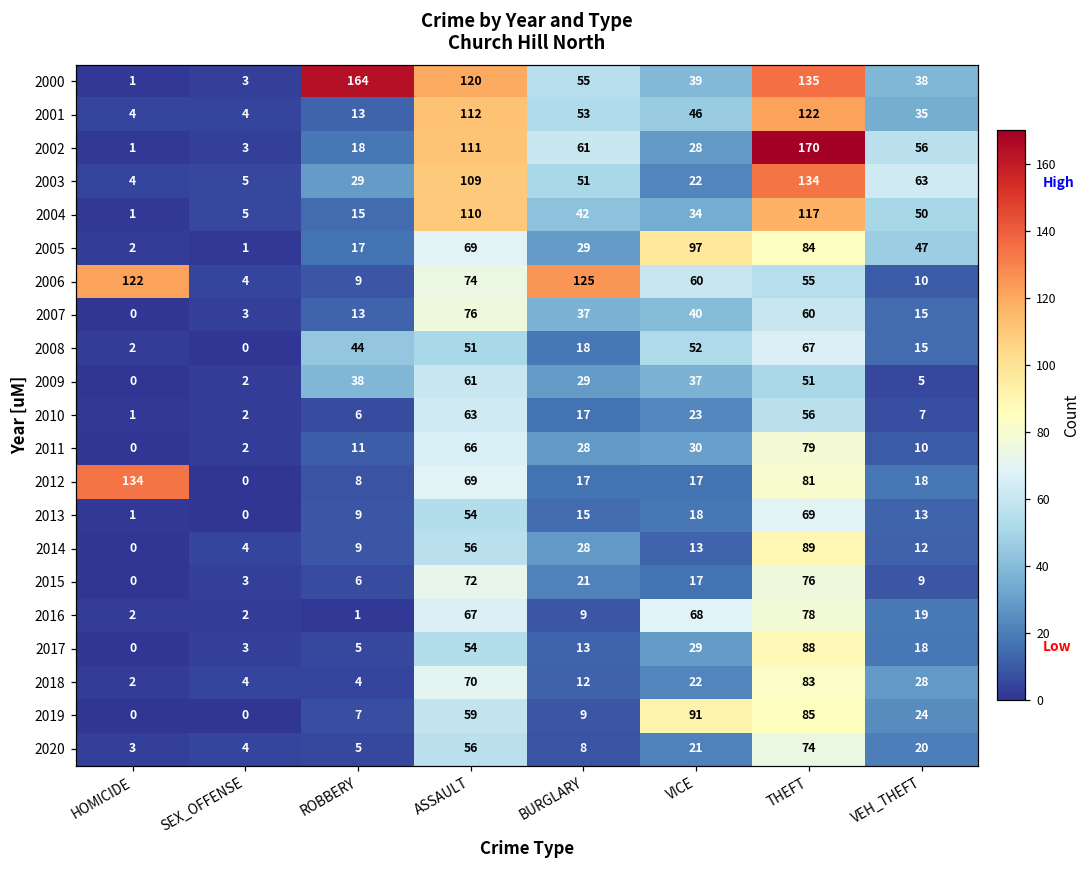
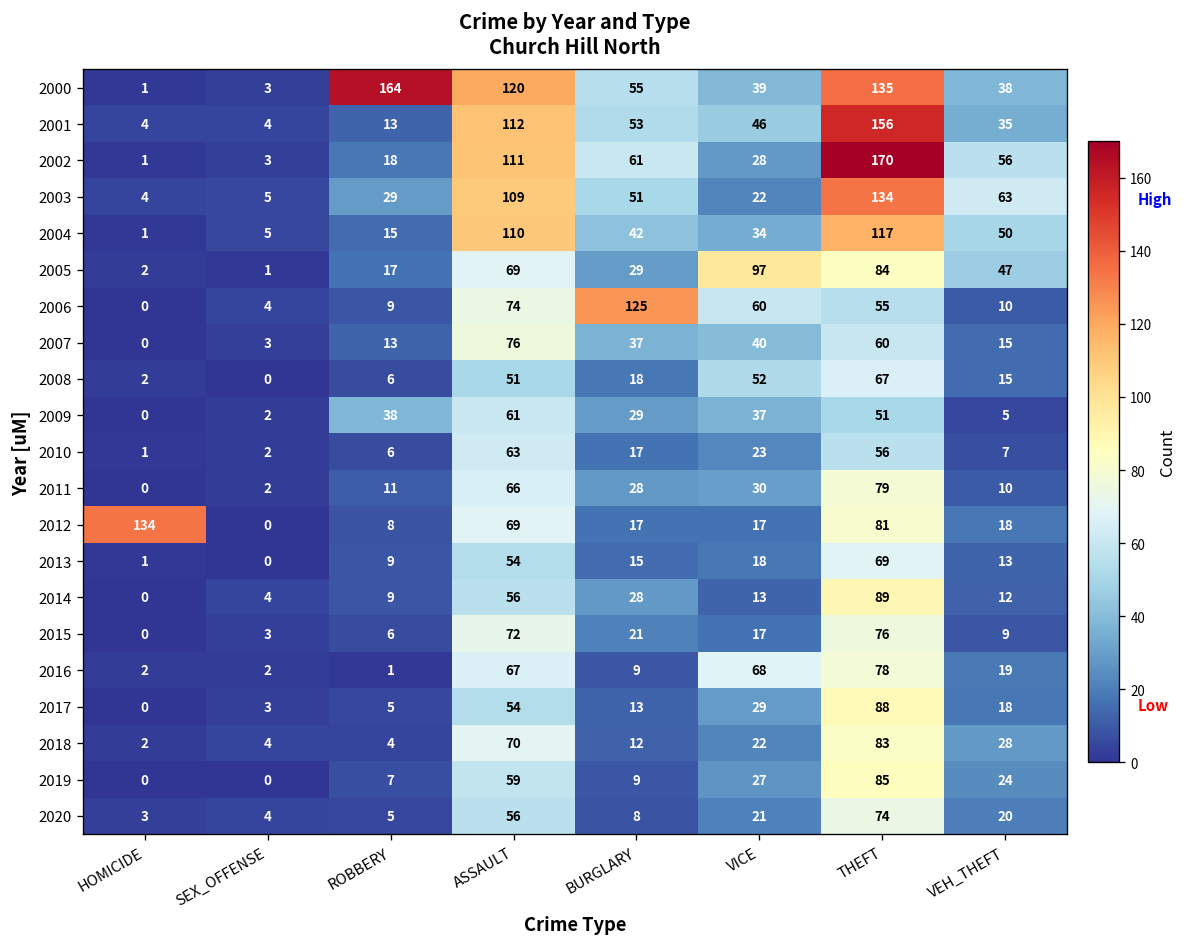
2001, THEFT: 122 -> 156
2006, HOMICIDE: 122 -> 0
2008, ROBBERY: 44 -> 6
2019, VICE: 91 -> 27
